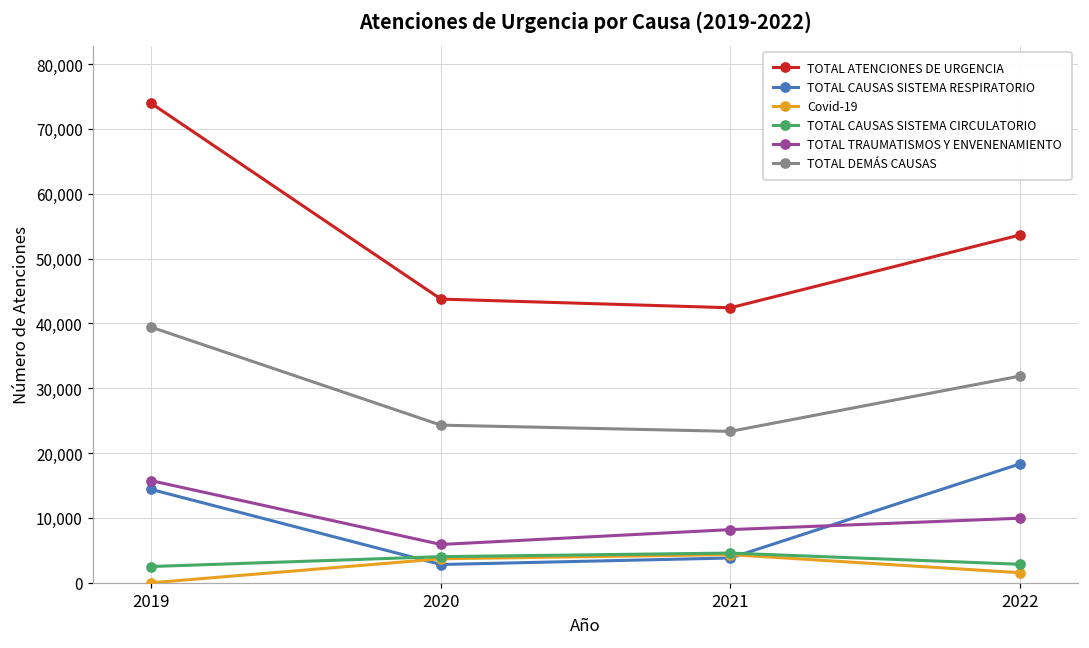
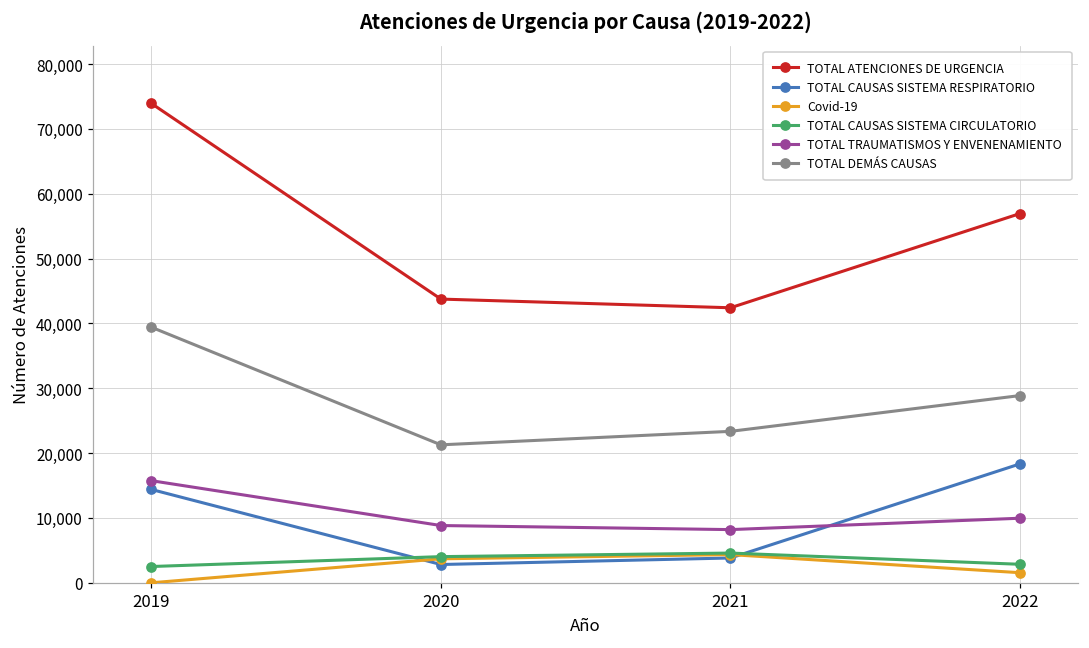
TOTAL TRAUMATISMOS Y ENVENENAMIENTO, 2020: 6,000 -> 9,000
TOTAL DEMÁS CAUSAS, 2020: 24,000 -> 21,000
TOTAL ATENCIONES DE URGENCIA, 2022: 54,000 -> 57,000
TOTAL DEMÁS CAUSAS, 2022: 32,000 -> 29,000
